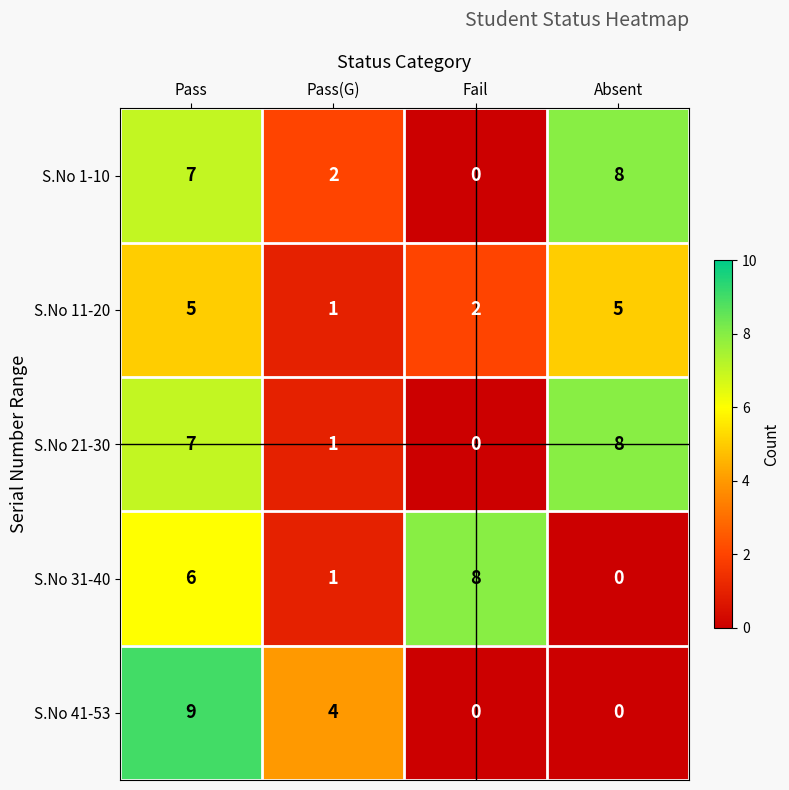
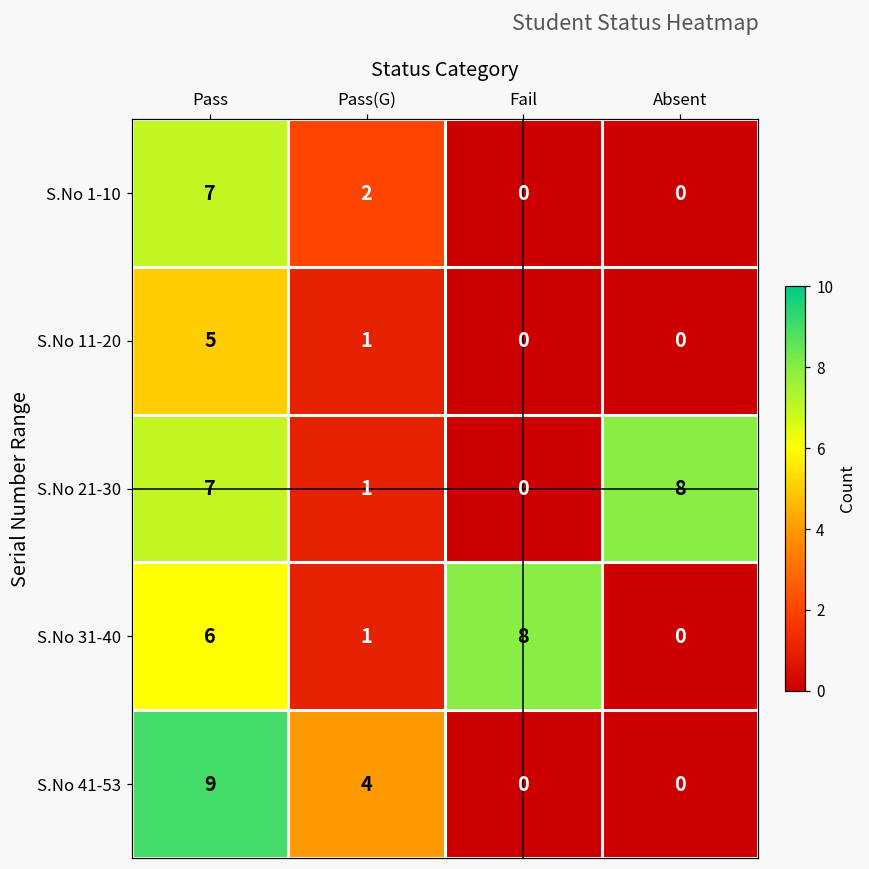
S.No 1-10, Absent: 8 -> 0
S.No 11-20, Fail: 2 -> 0
S.No 11-20, Absent: 5 -> 0
